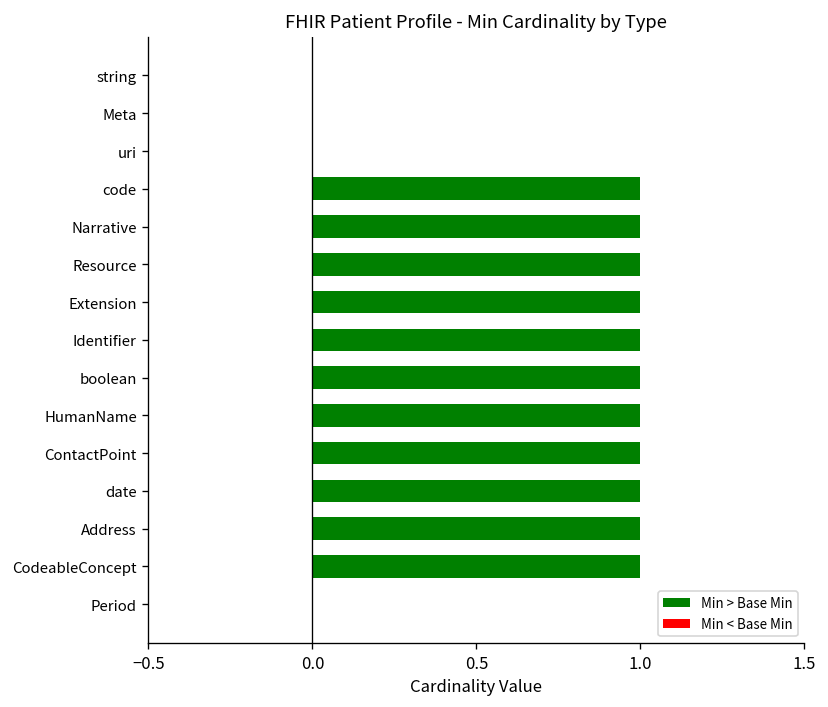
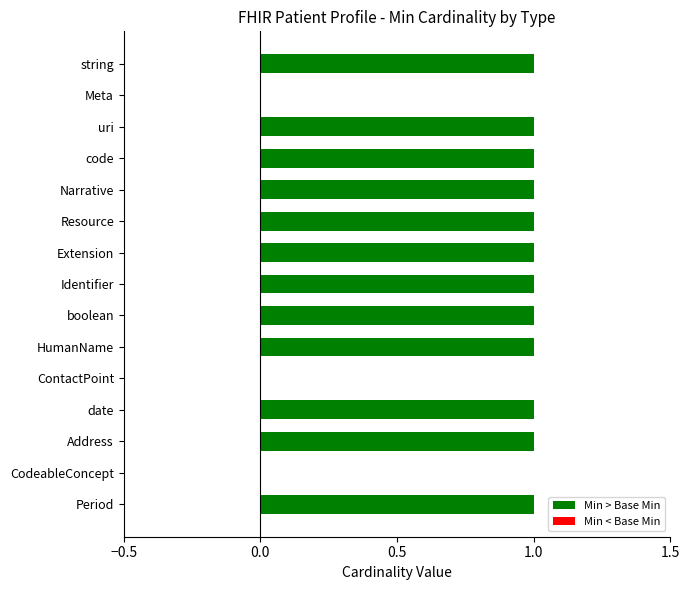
string: 0 -> 1
uri: 0 -> 1
ContactPoint: 1 -> 0
CodeableConcept: 1 -> 0
Period: 0 -> 1
